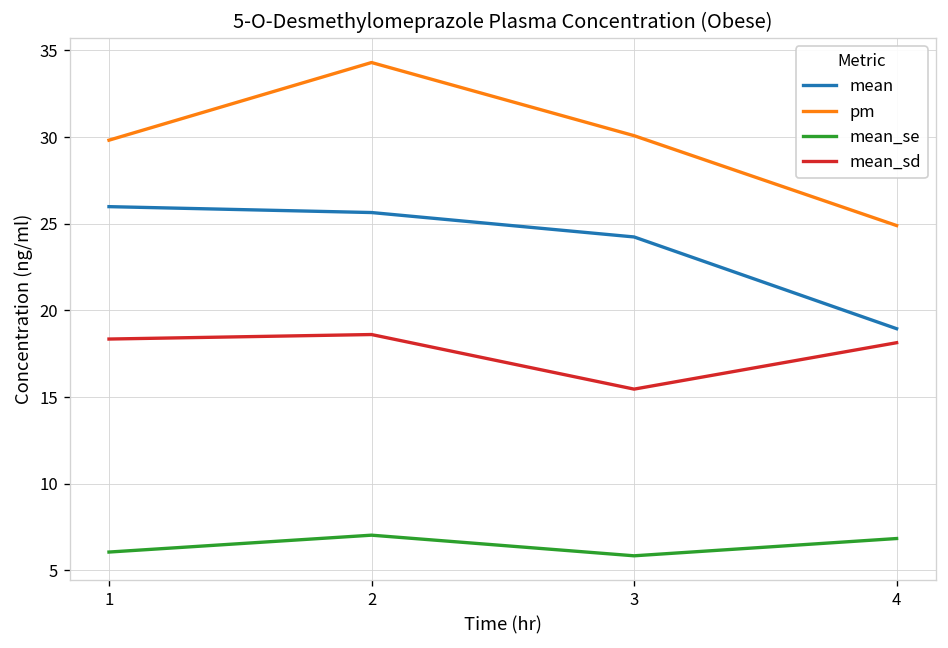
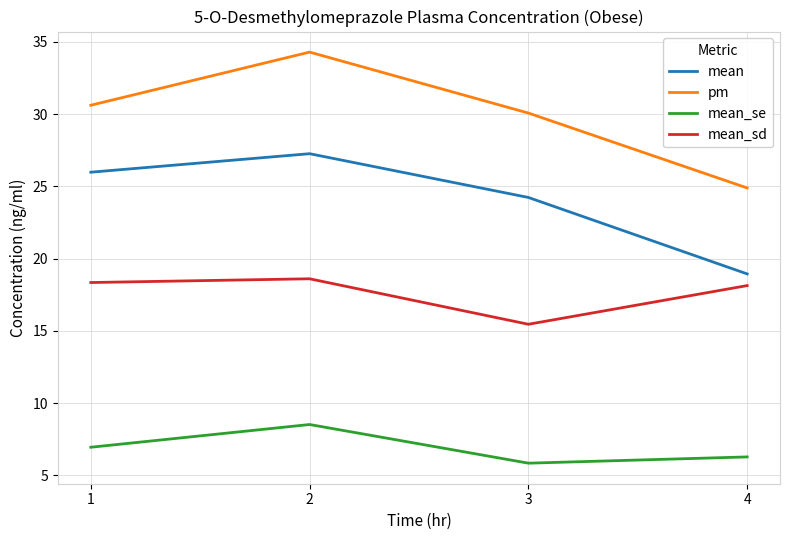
pm, 1: 29.8 -> 30.6
mean_se, 1: 6.1 -> 6.9
mean, 2: 25.6 -> 27.3
mean_se, 2: 7.0 -> 8.5
mean_se, 4: 6.8 -> 6.3
